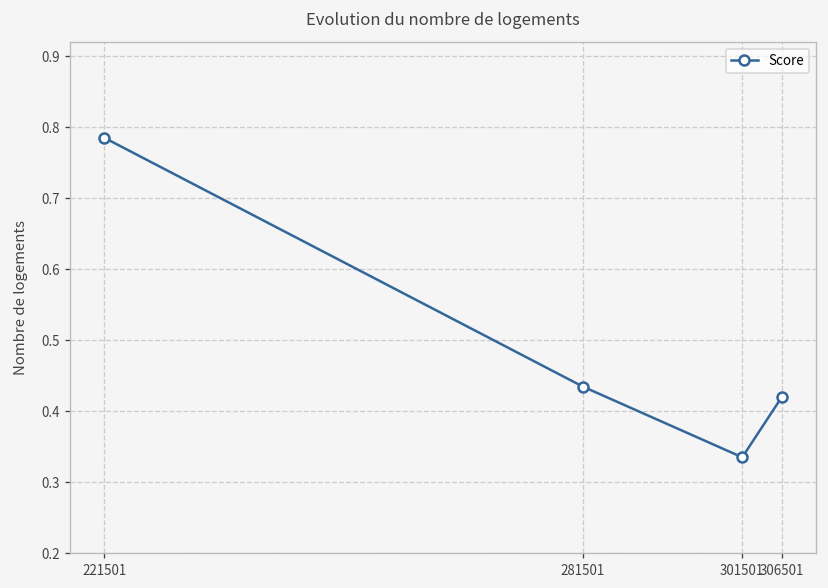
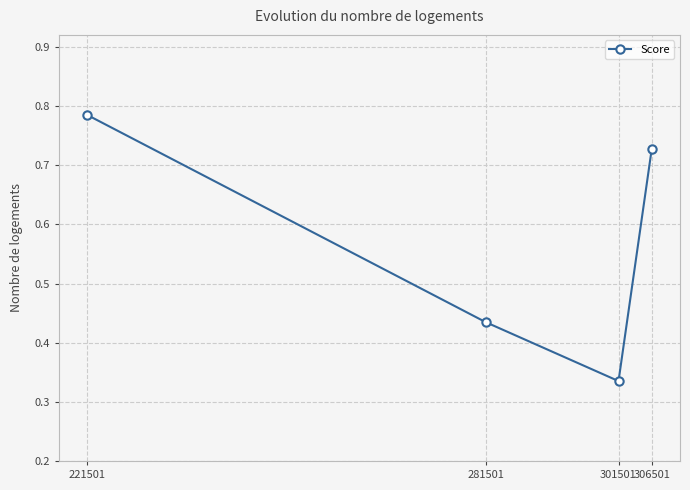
306501: 0.42 -> 0.73
